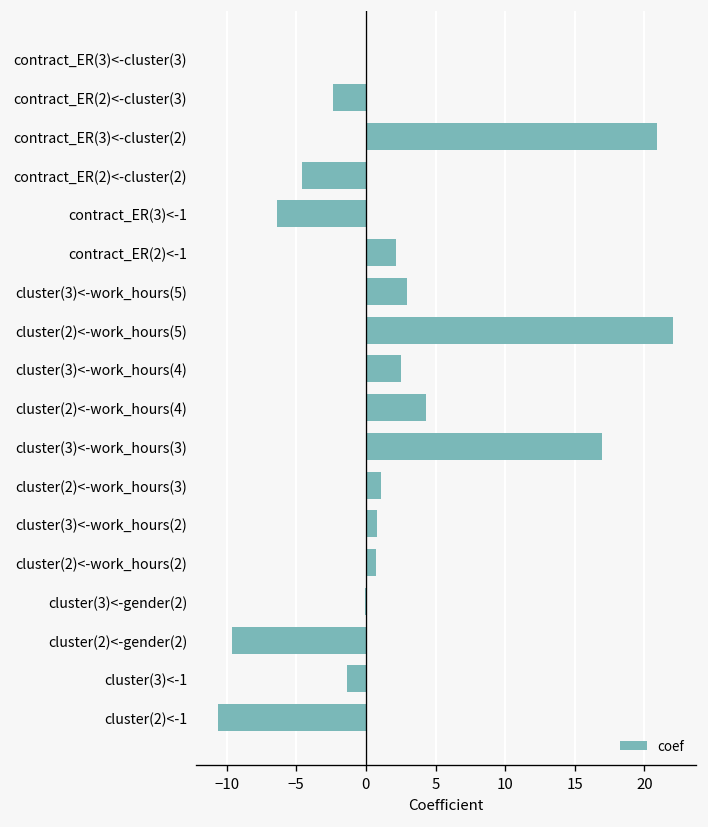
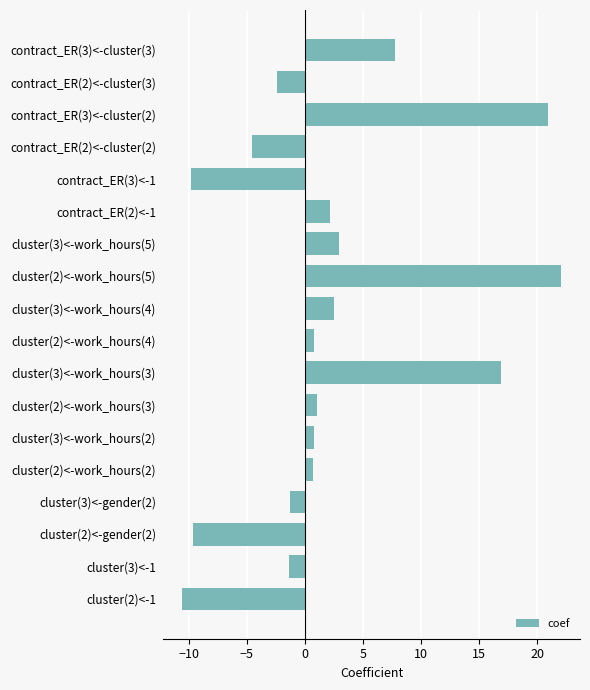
contract_ER(3)<-cluster(3): 0.0 -> 7.8
contract_ER(3)<-1: -6.4 -> -9.8
cluster(2)<-work_hours(4): 4.3 -> 0.8
cluster(3)<-gender(2): -0.1 -> -1.3
